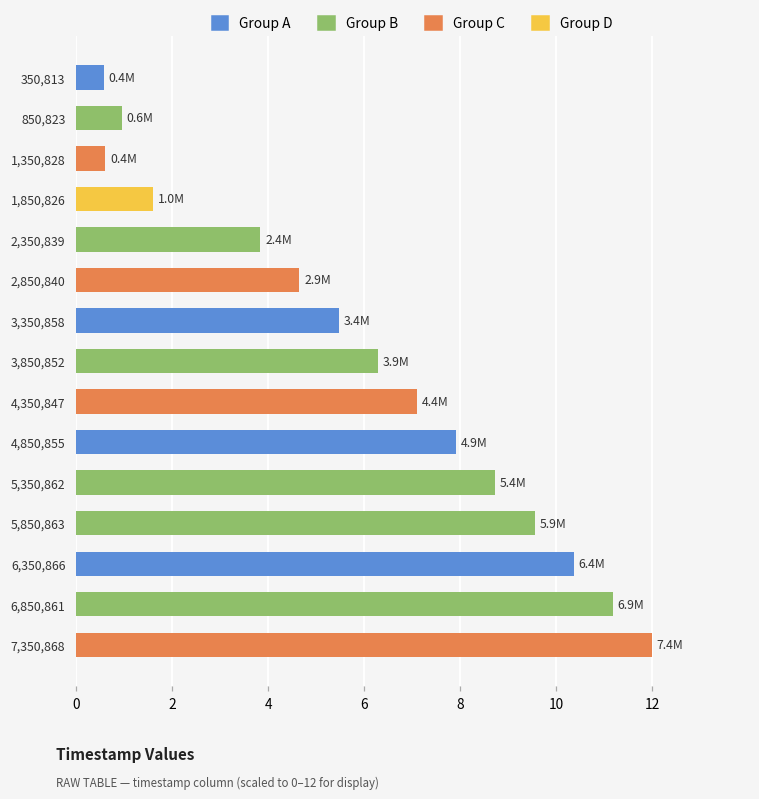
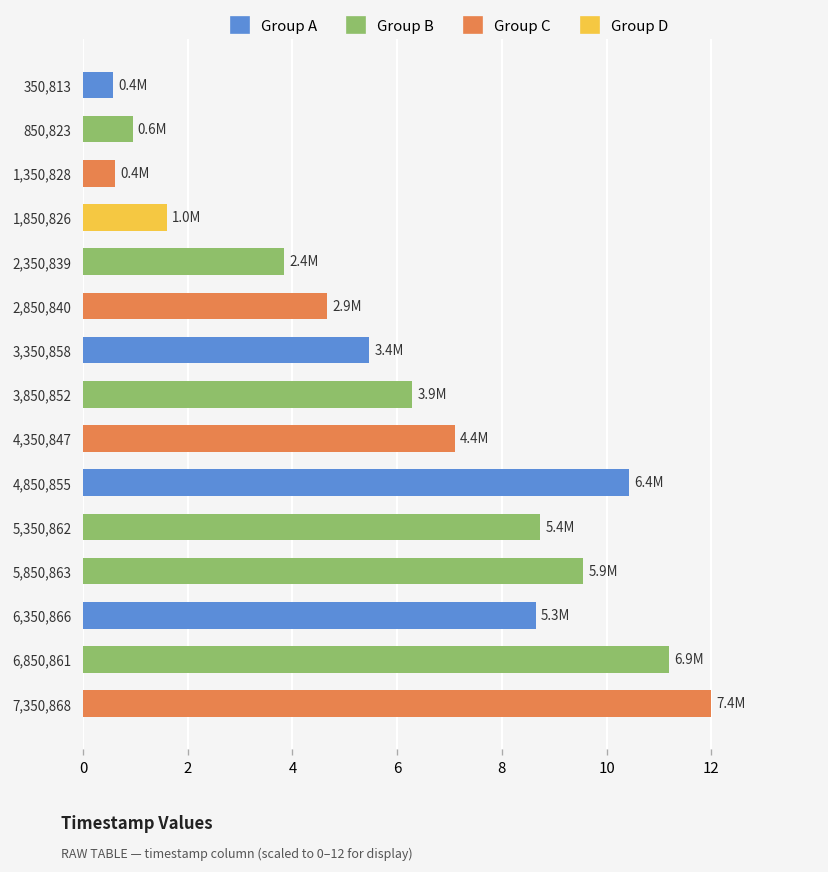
4,850,855: 4.9M -> 6.4M
6,350,866: 6.4M -> 5.3M
